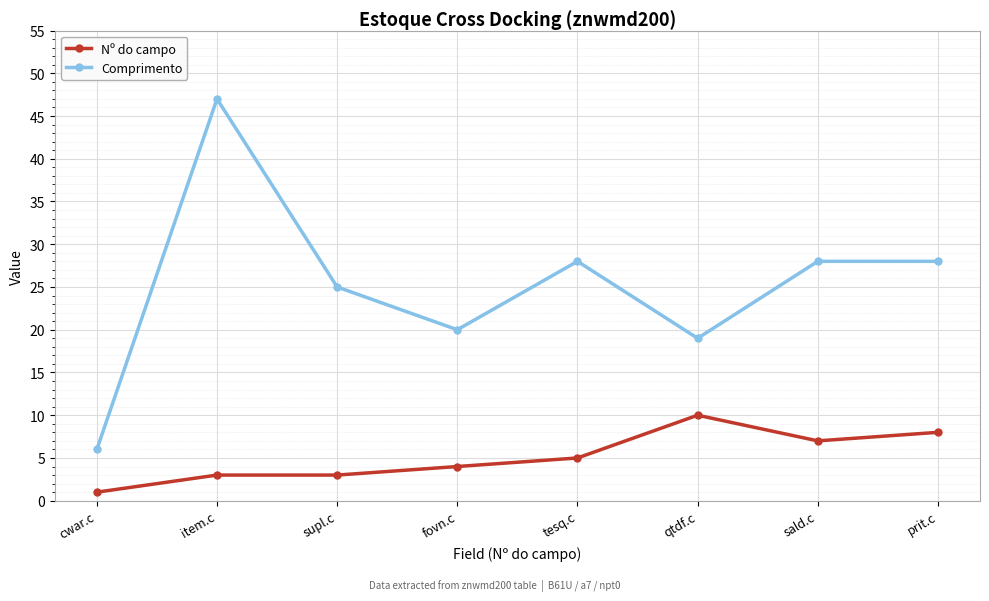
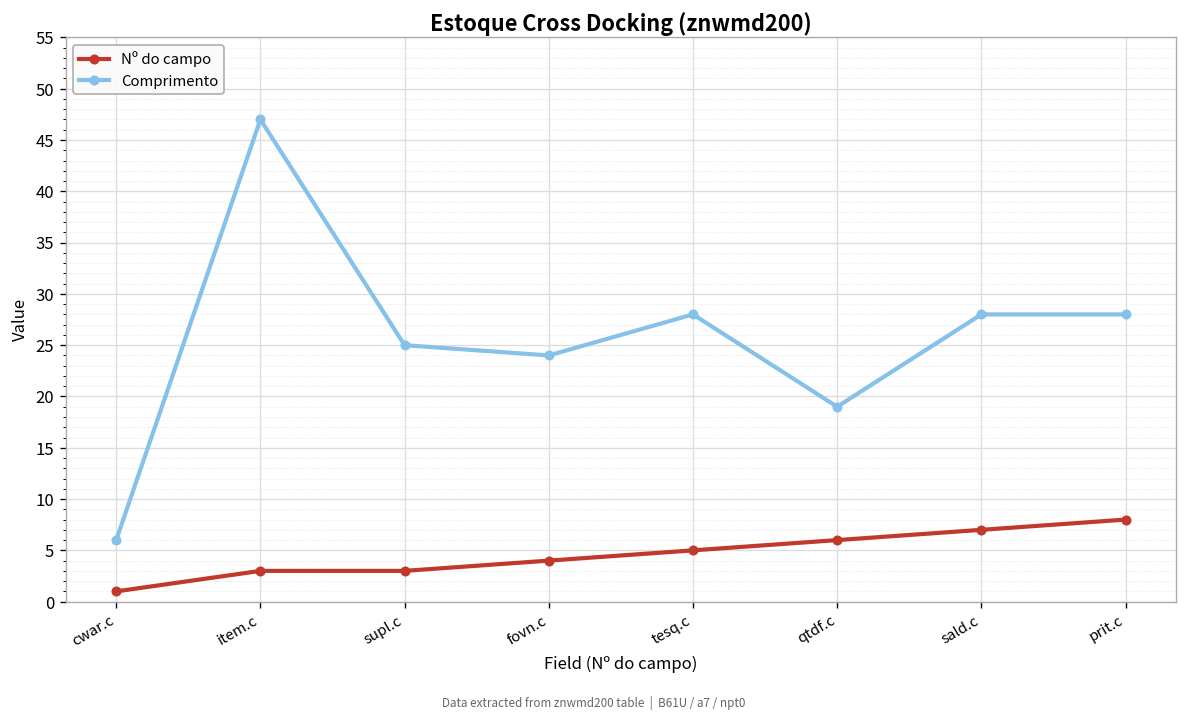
Comprimento, fovn.c: 20 -> 24
Nº do campo, qtdf.c: 10 -> 6
